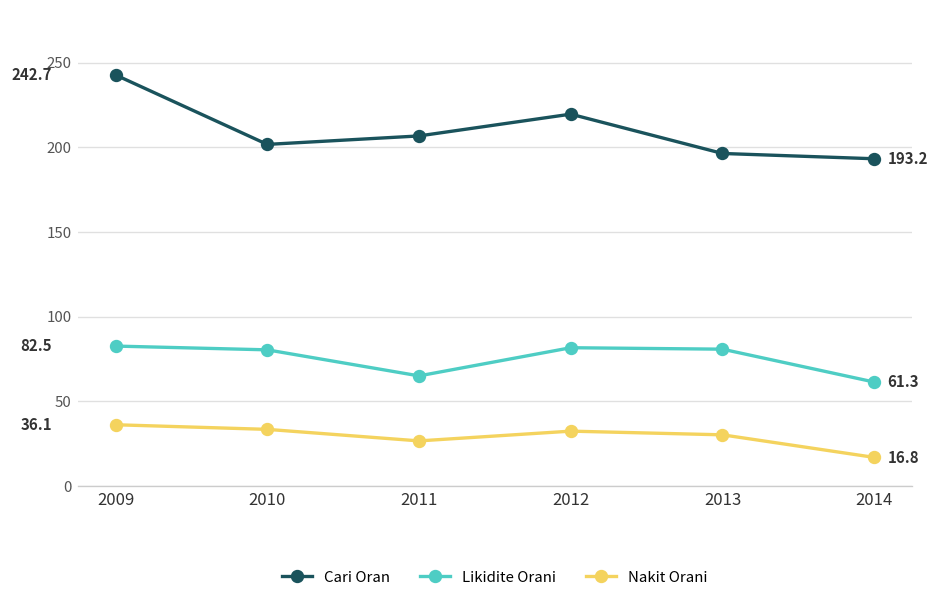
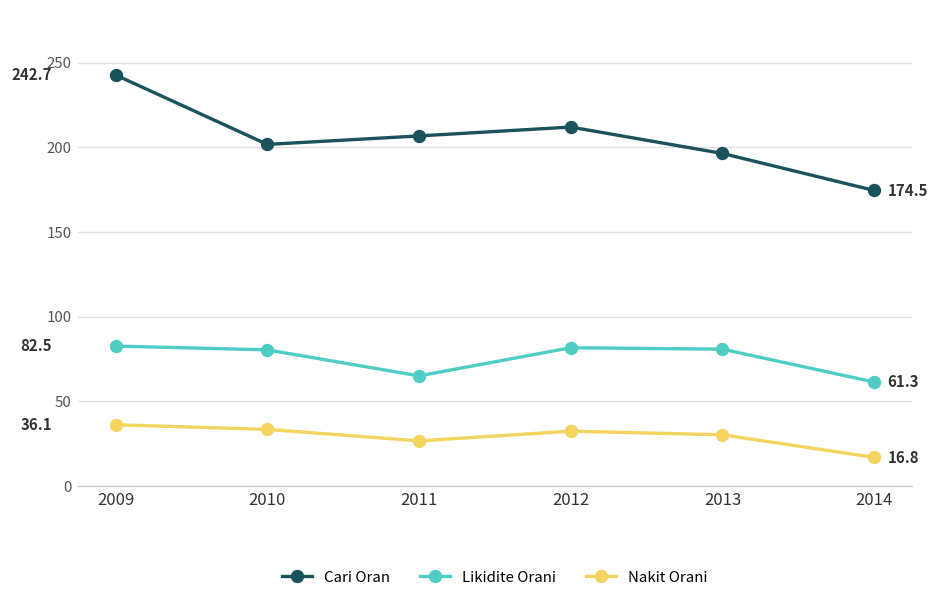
Cari Oran, 2012: 220 -> 212
Cari Oran, 2014: 193.2 -> 174.5
